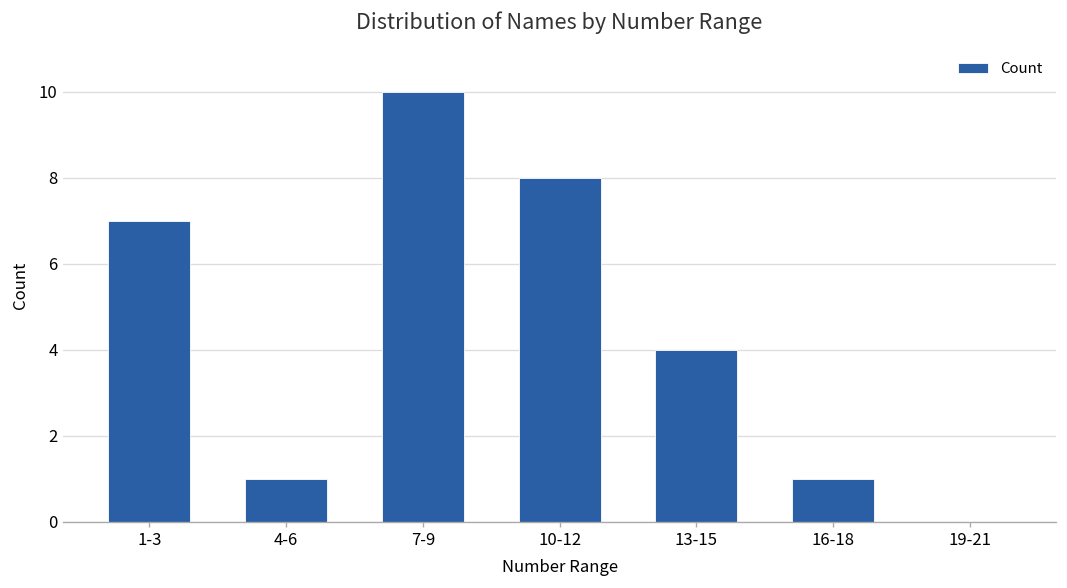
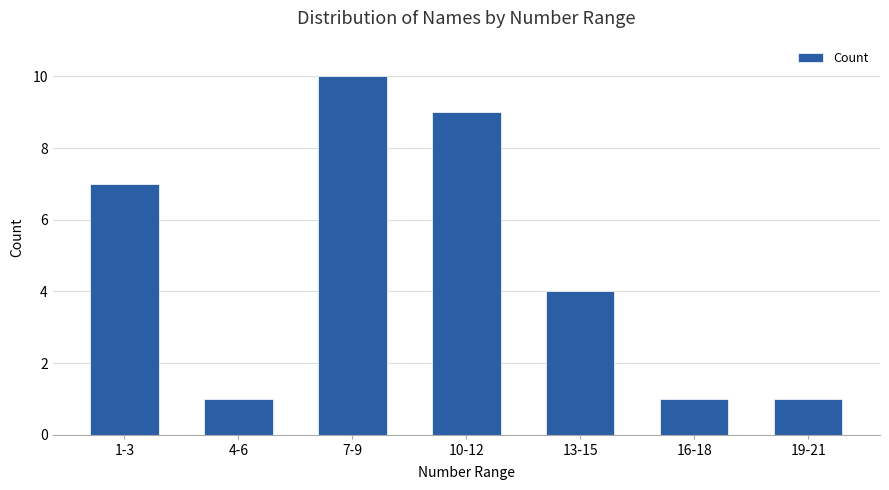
10-12: 8 -> 9
19-21: 0 -> 1
